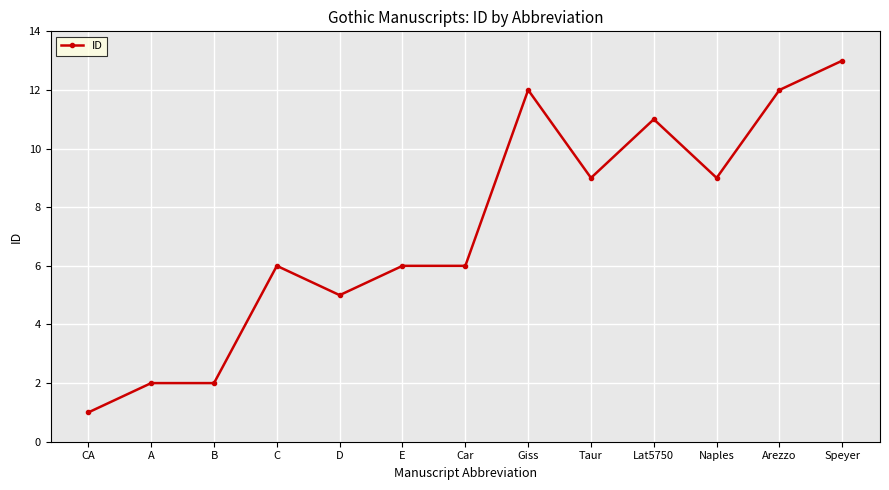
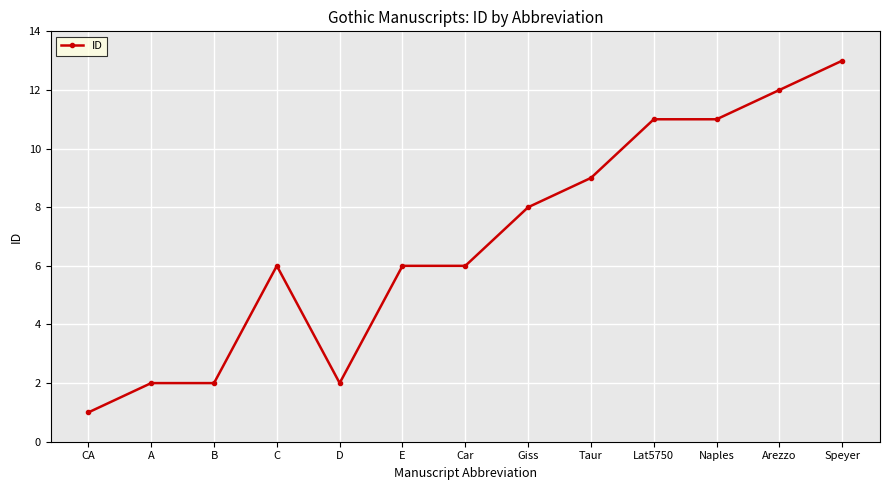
D: 5 -> 2
Giss: 12 -> 8
Naples: 9 -> 11
